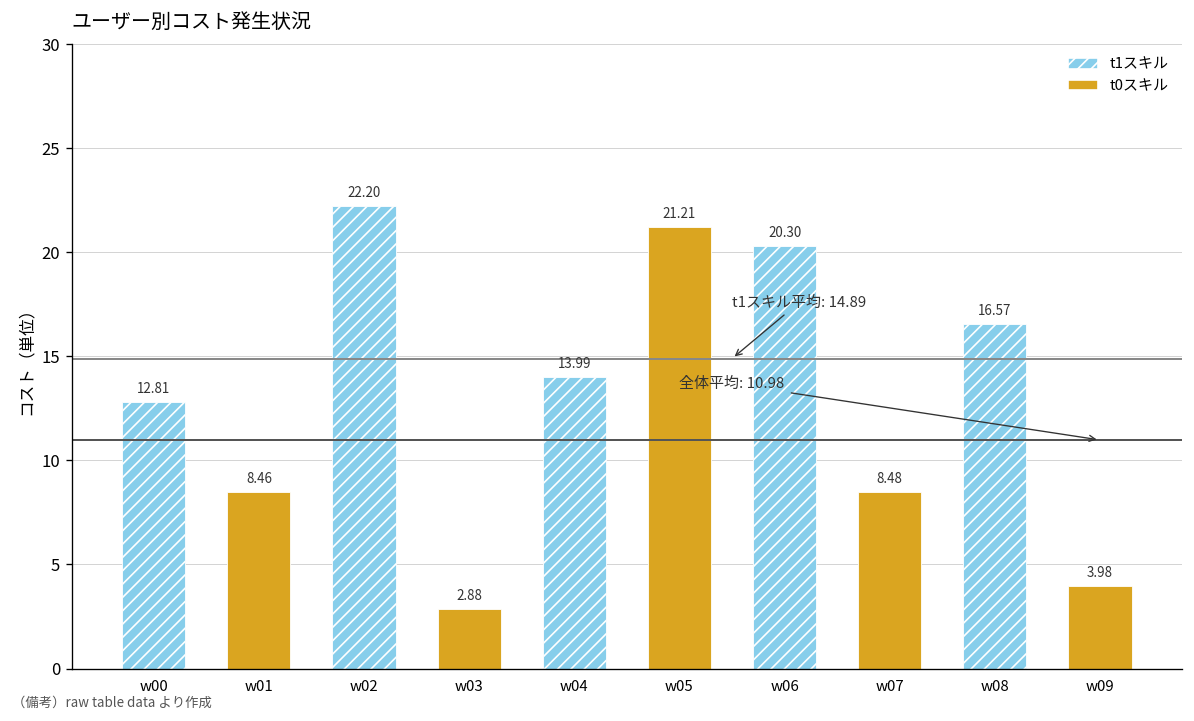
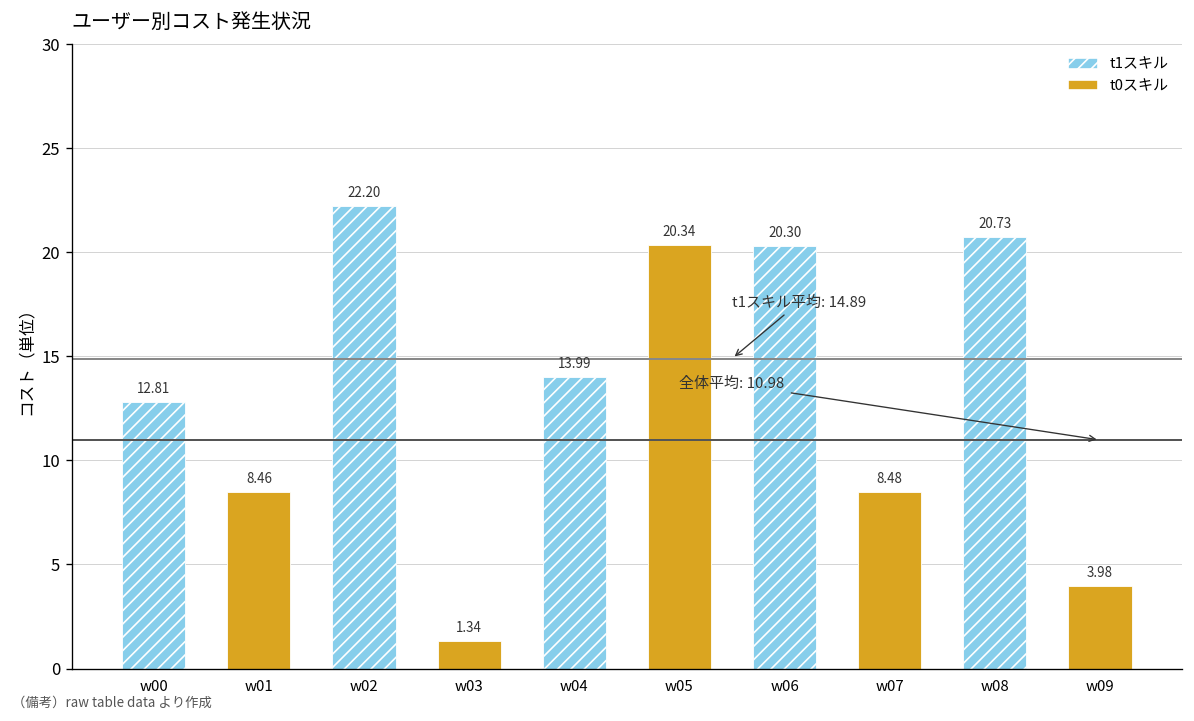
w03: 2.88 -> 1.34
w05: 21.21 -> 20.34
w08: 16.57 -> 20.73
